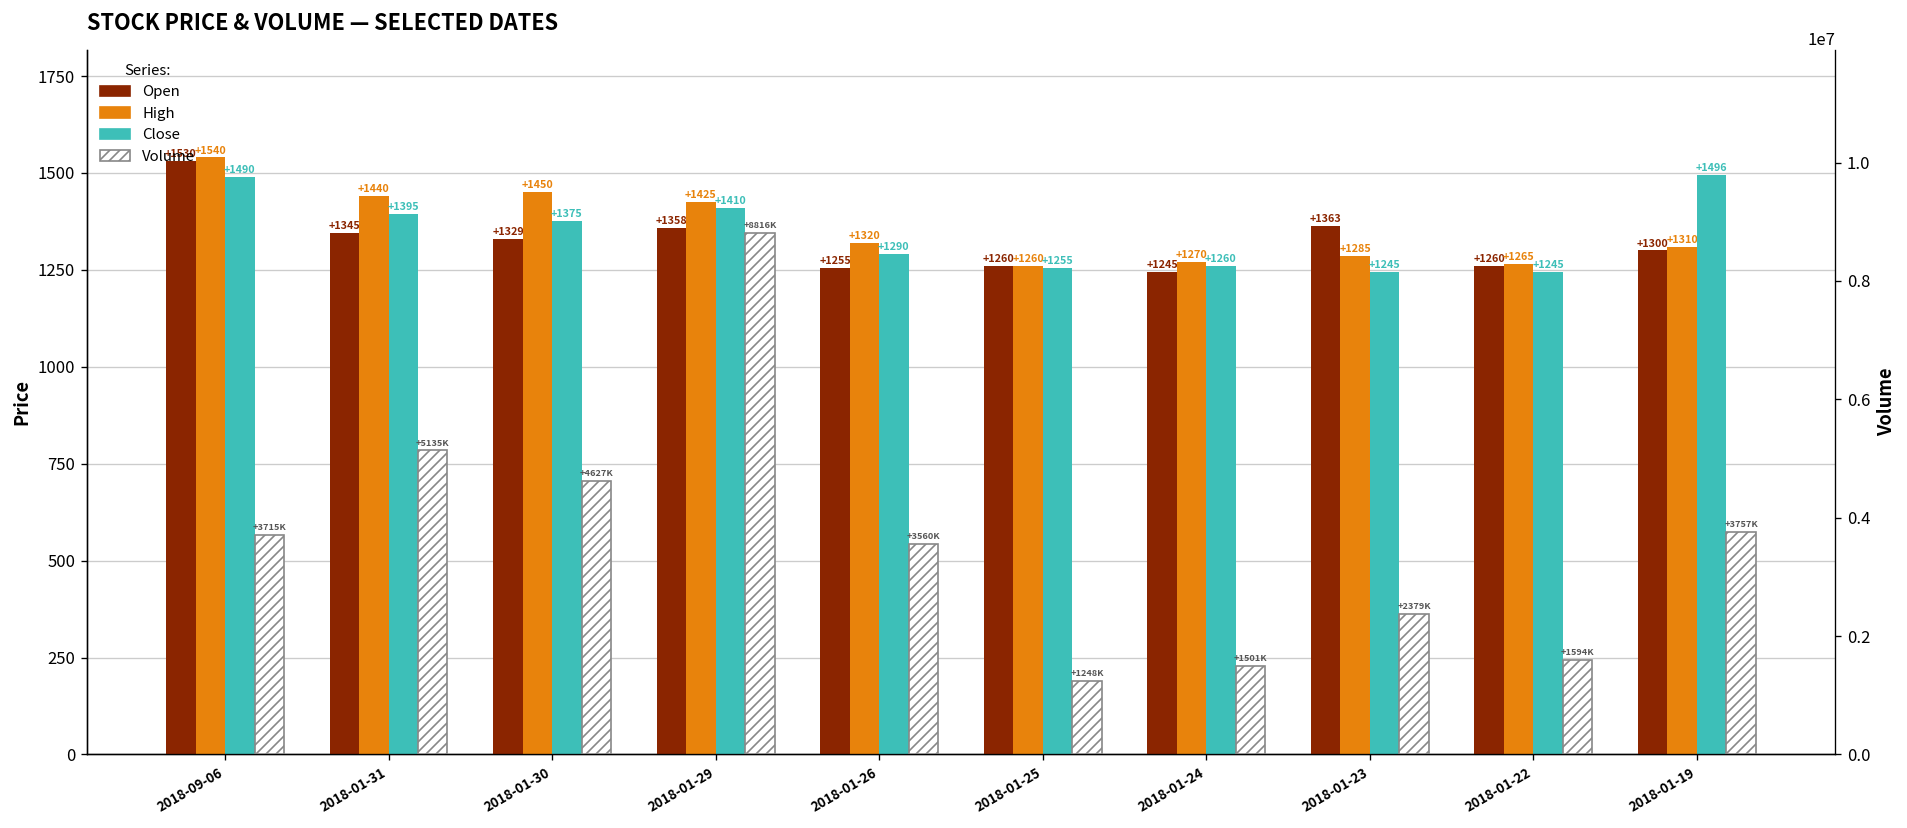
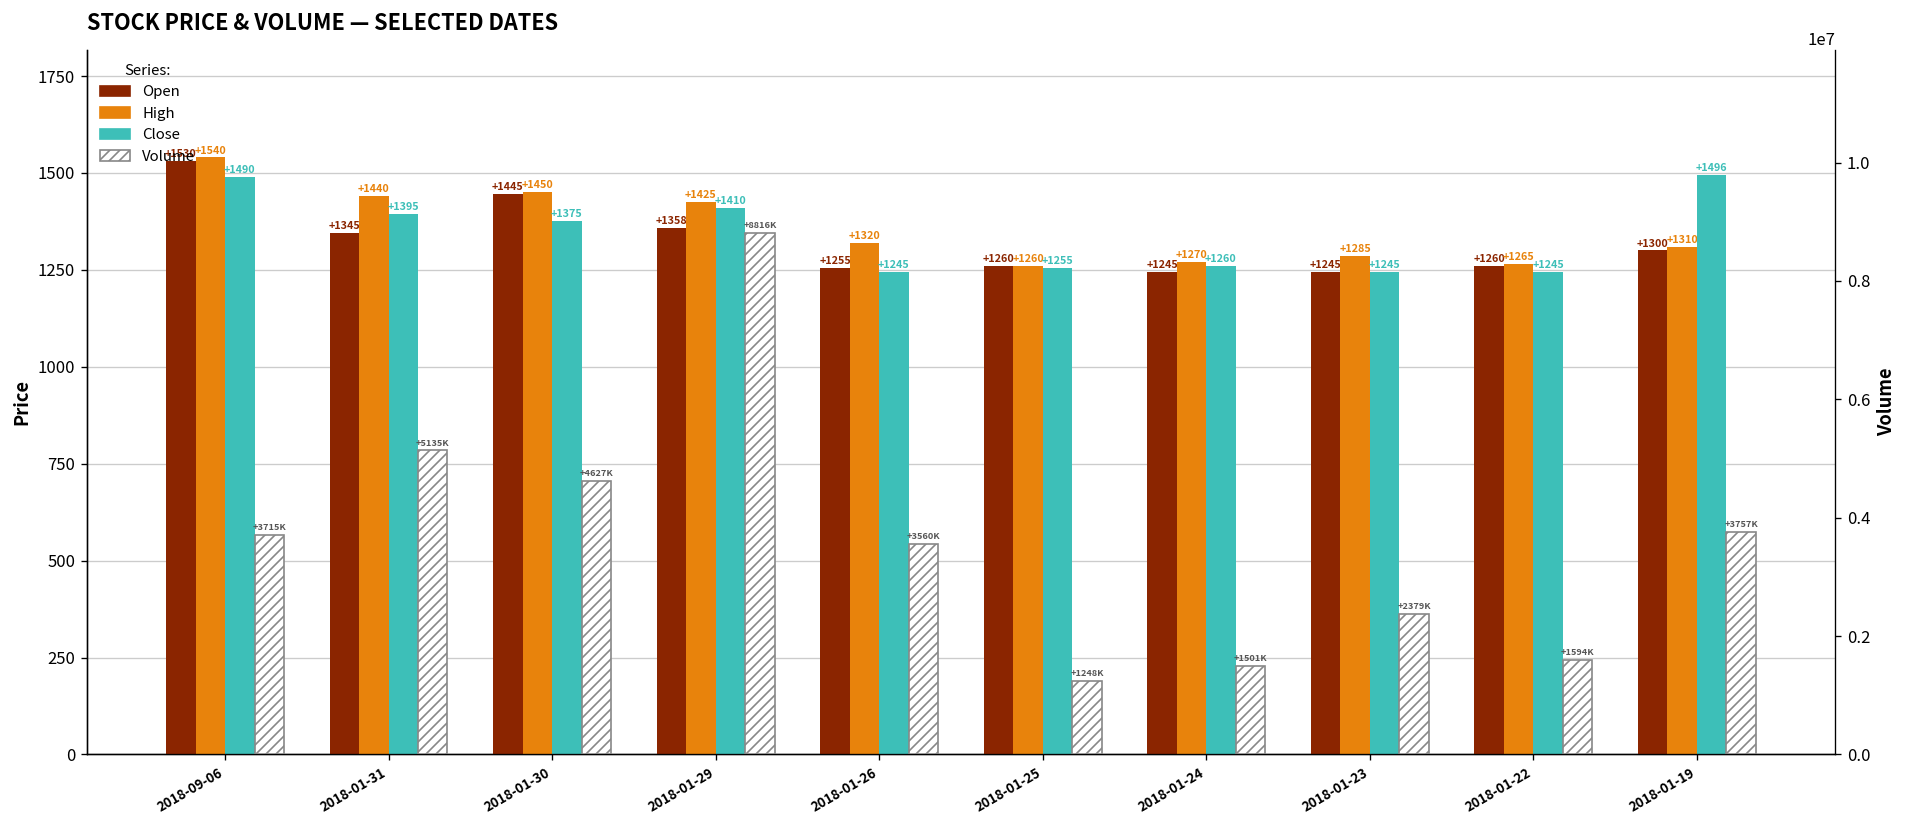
Open, 2018-01-30: +1329 -> +1445
Close, 2018-01-26: +1290 -> +1245
Open, 2018-01-23: +1363 -> +1245
